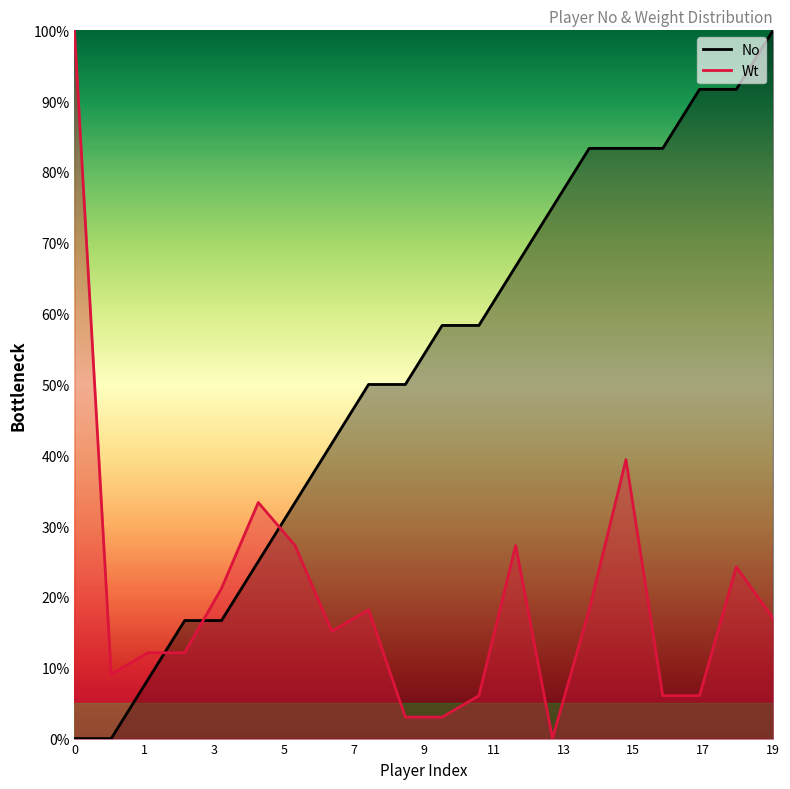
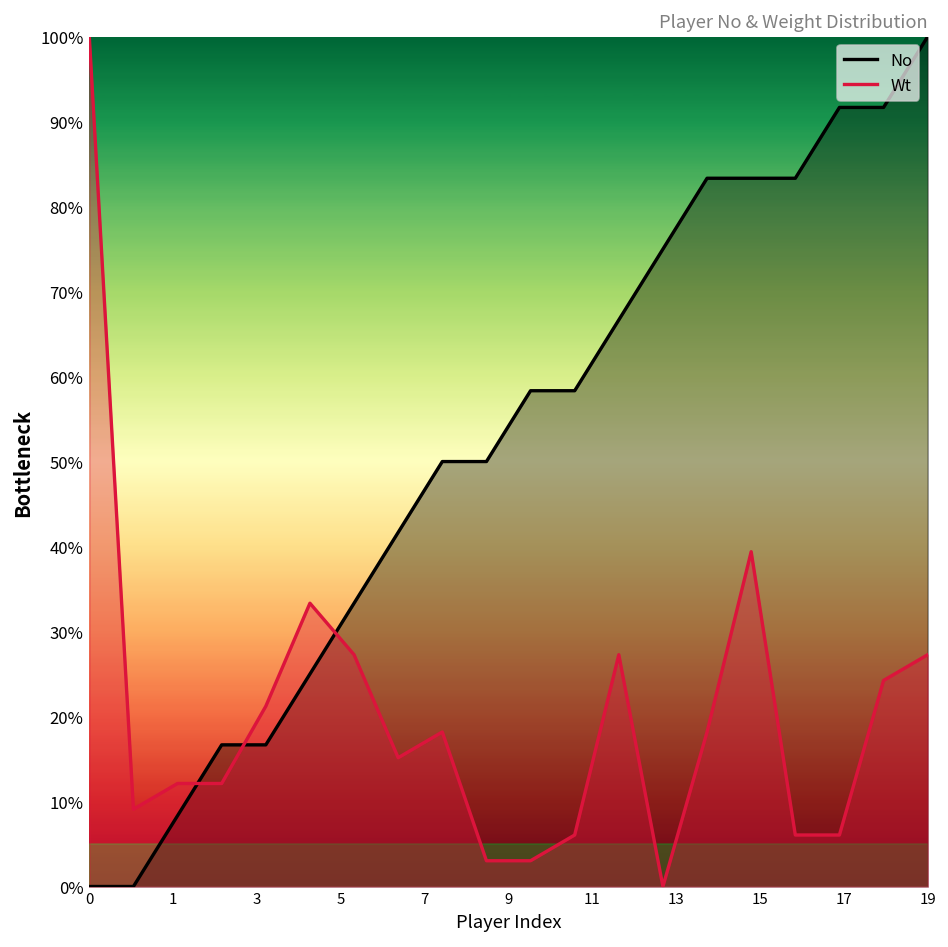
Wt, 19: 17% -> 27%
